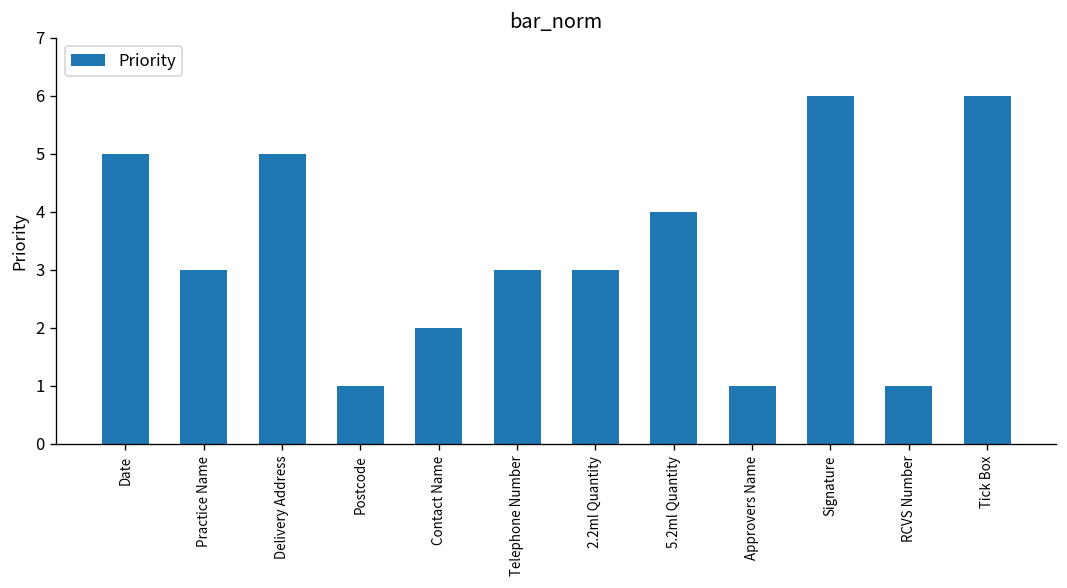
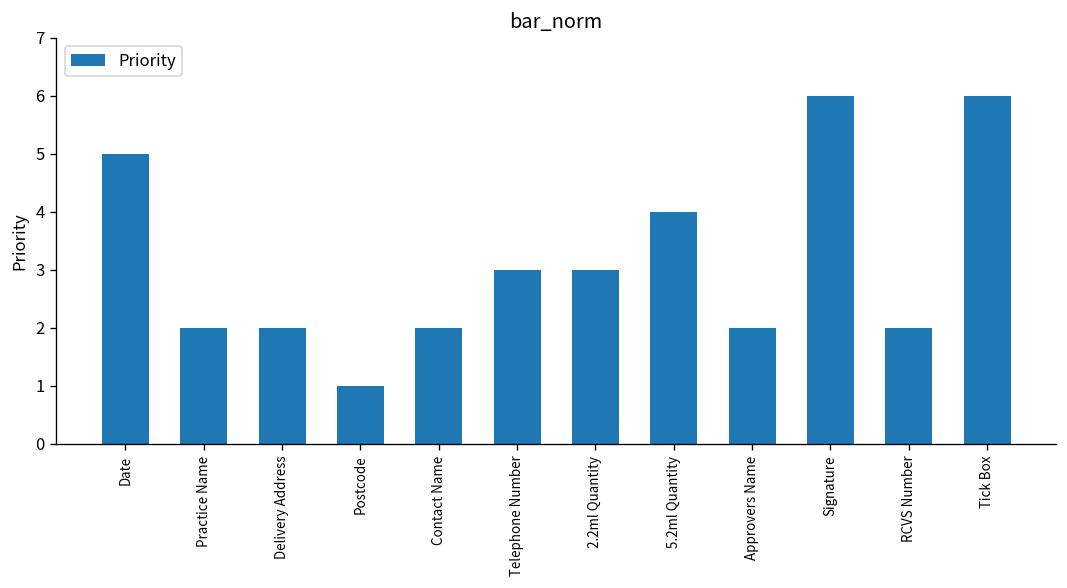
Practice Name: 3 -> 2
Delivery Address: 5 -> 2
Approvers Name: 1 -> 2
RCVS Number: 1 -> 2
